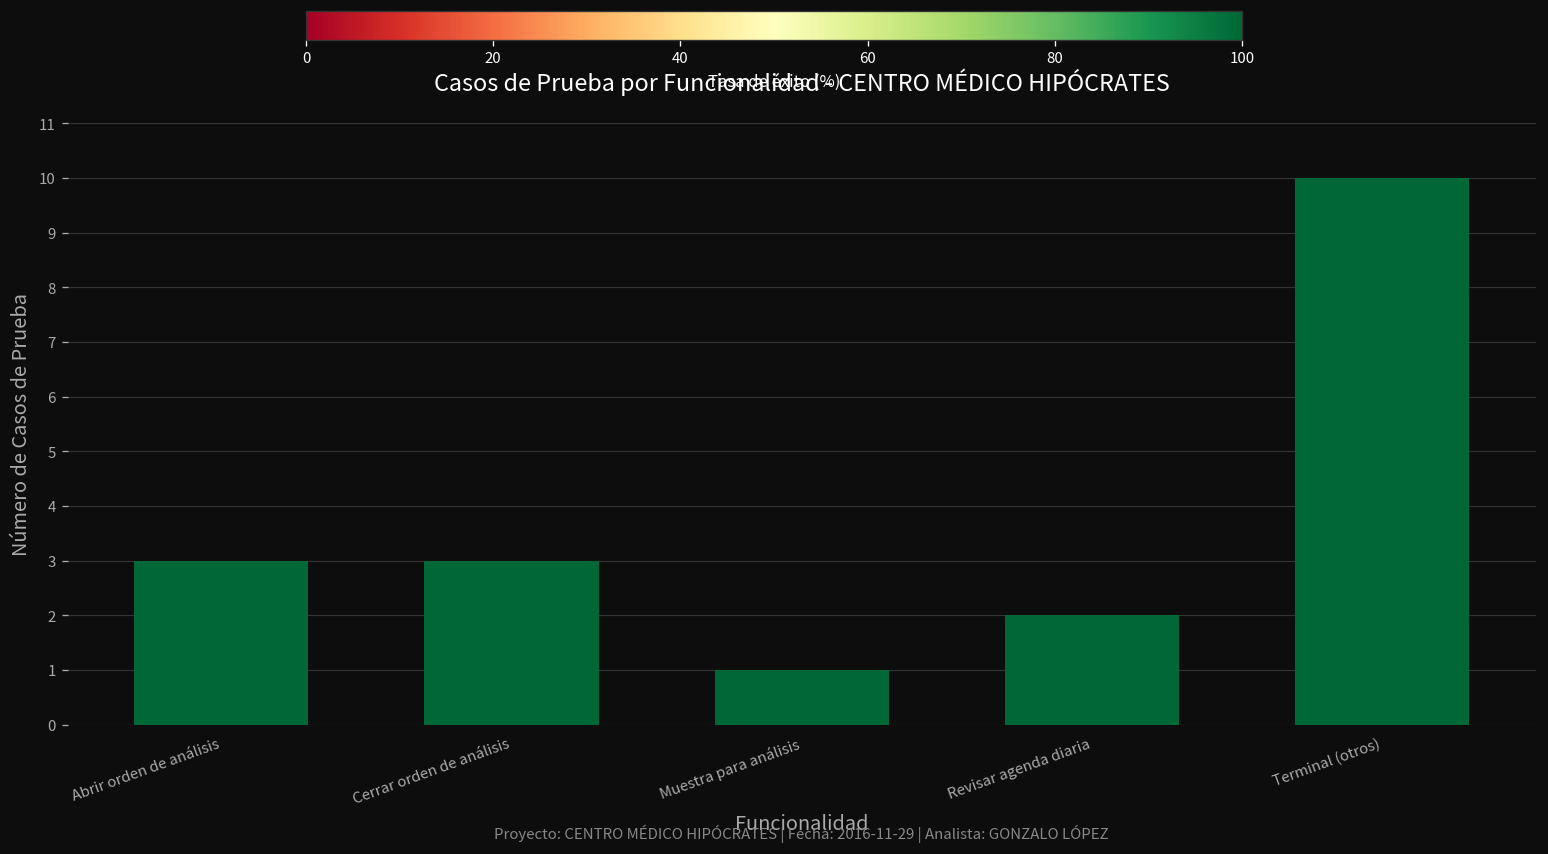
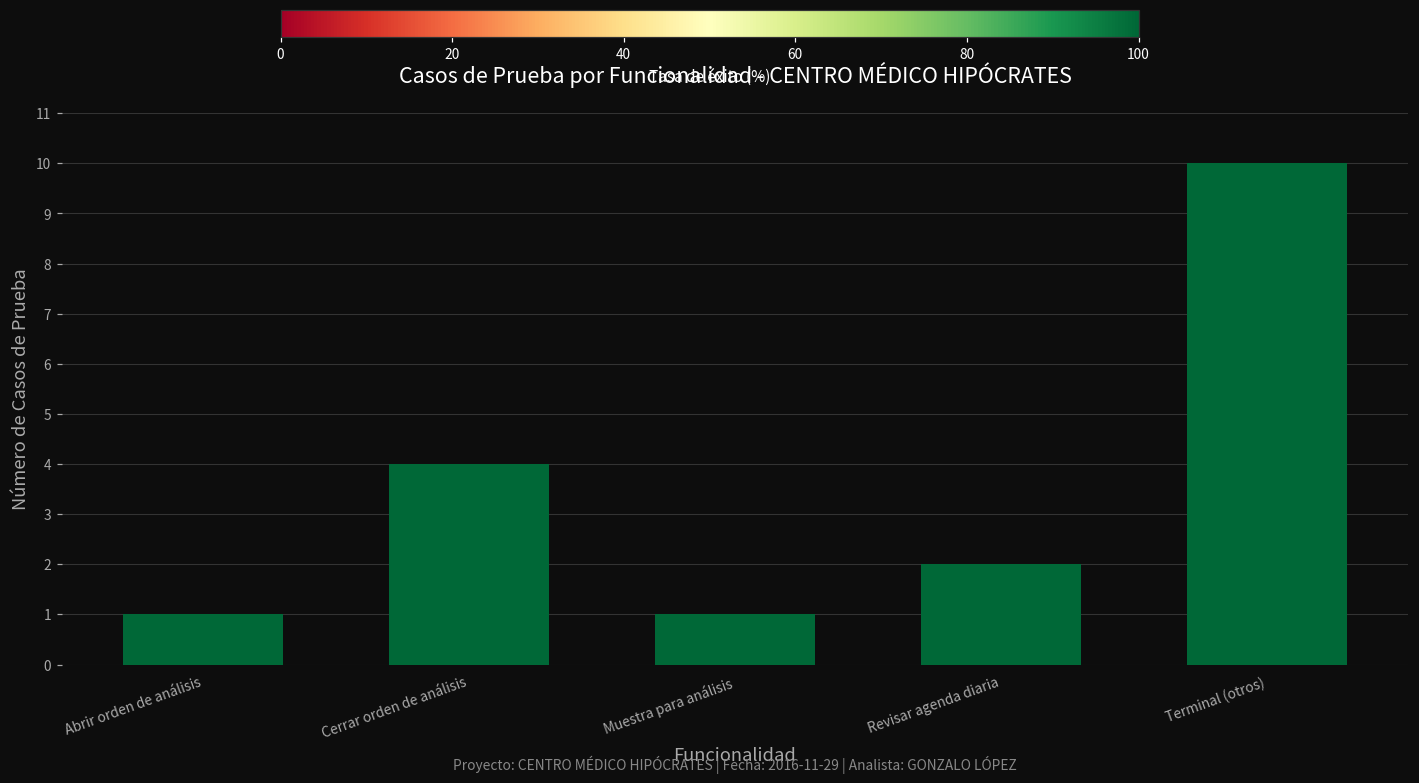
Abrir orden de análisis: 3 -> 1
Cerrar orden de análisis: 3 -> 4
